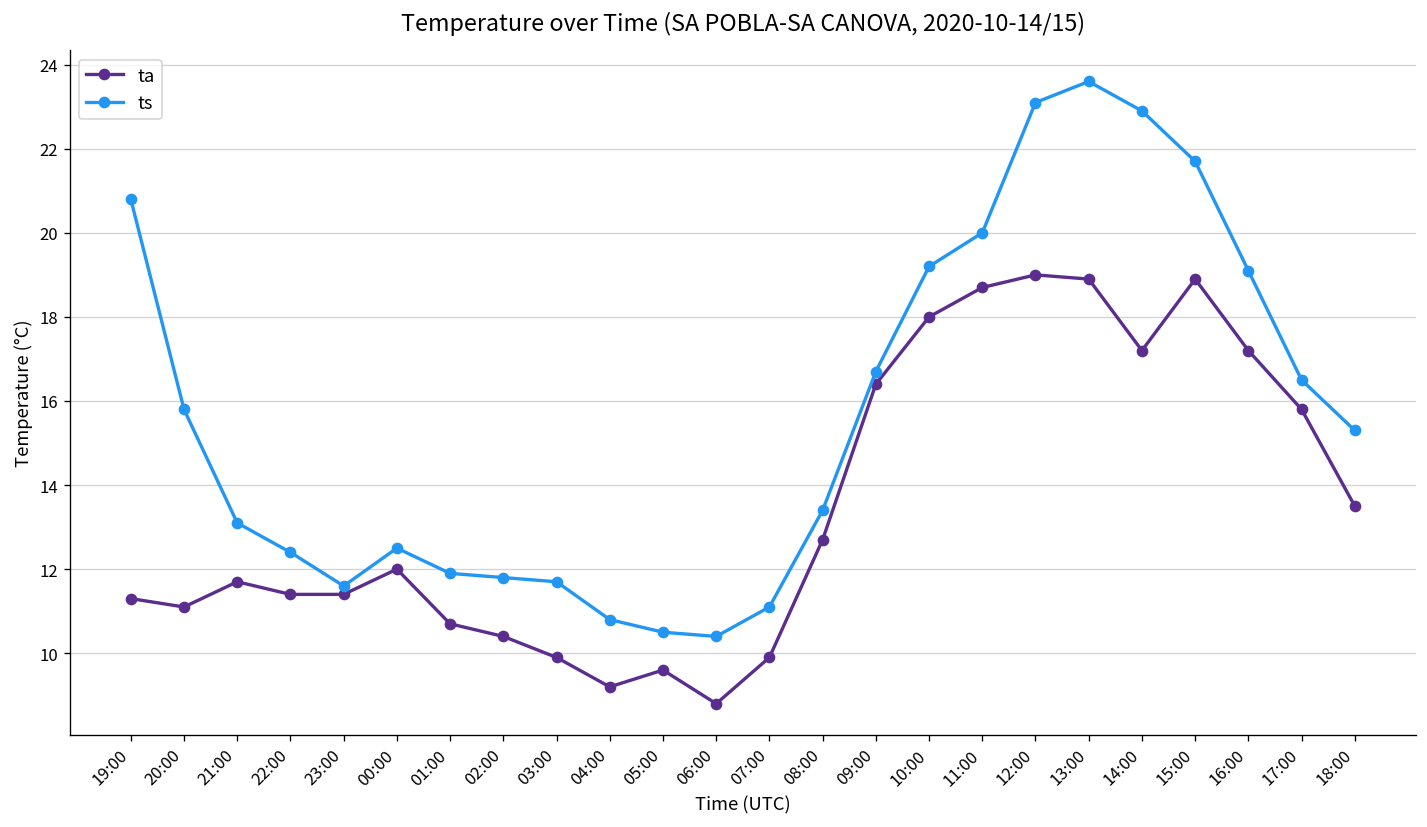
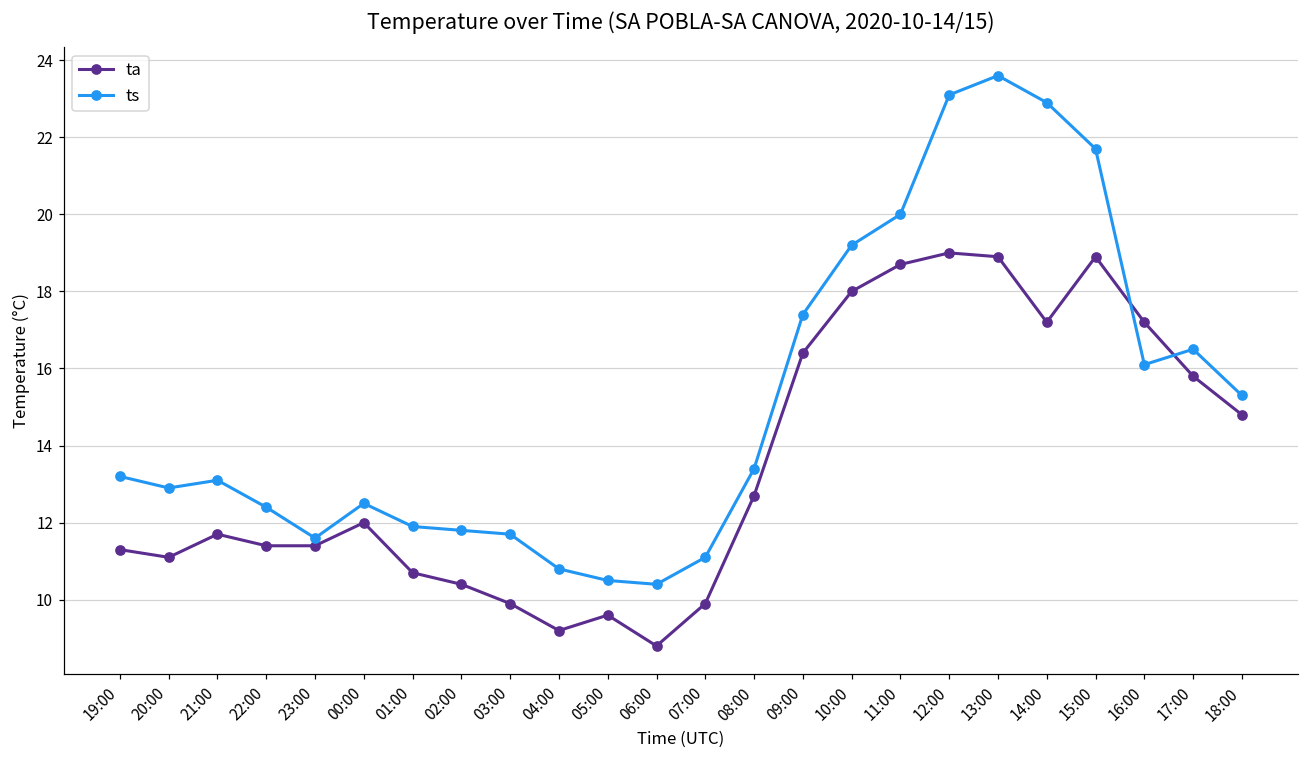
ts, 19:00: 20.8 -> 13.2
ts, 20:00: 15.8 -> 12.9
ts, 09:00: 16.7 -> 17.4
ts, 16:00: 19.1 -> 16.1
ta, 18:00: 13.5 -> 14.8
